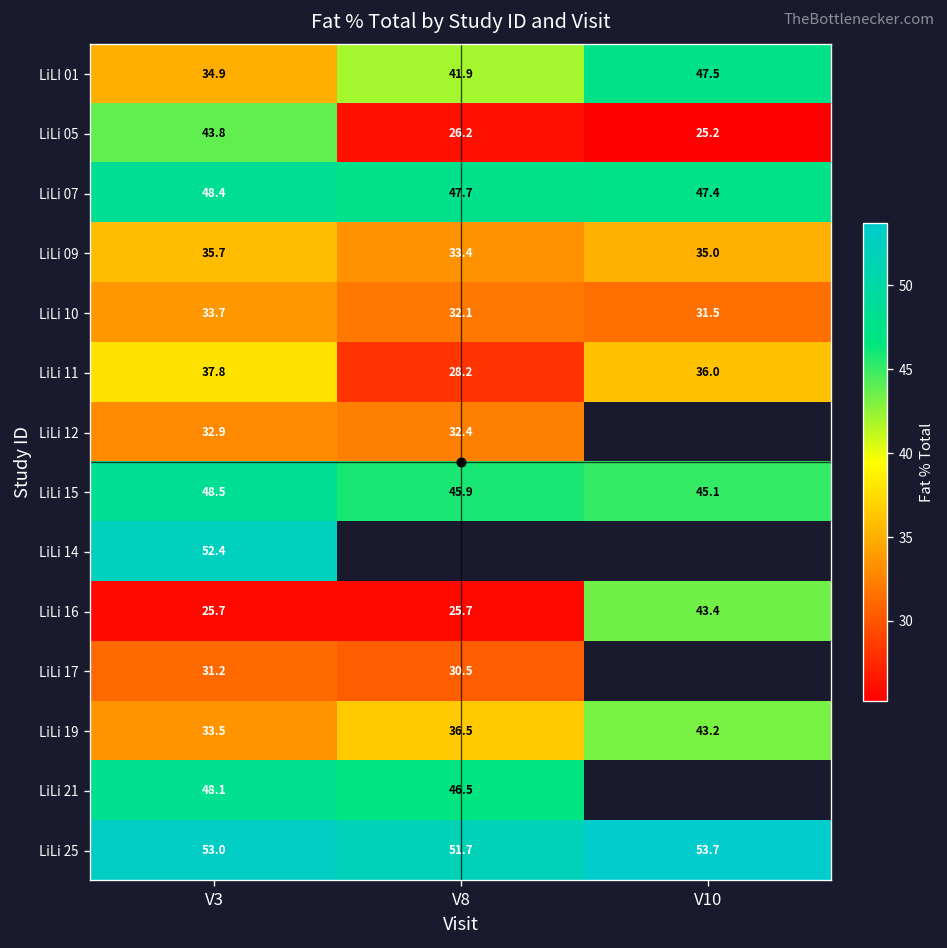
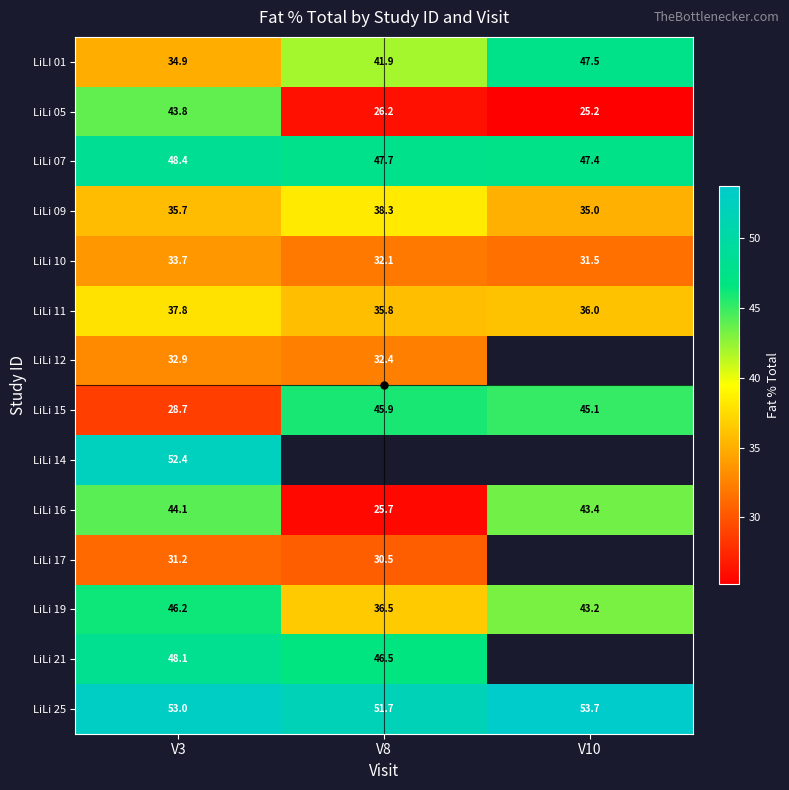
LiLi 09, V8: 33.4 -> 38.3
LiLi 11, V8: 28.2 -> 35.8
LiLi 15, V3: 48.5 -> 28.7
LiLi 16, V3: 25.7 -> 44.1
LiLi 19, V3: 33.5 -> 46.2
